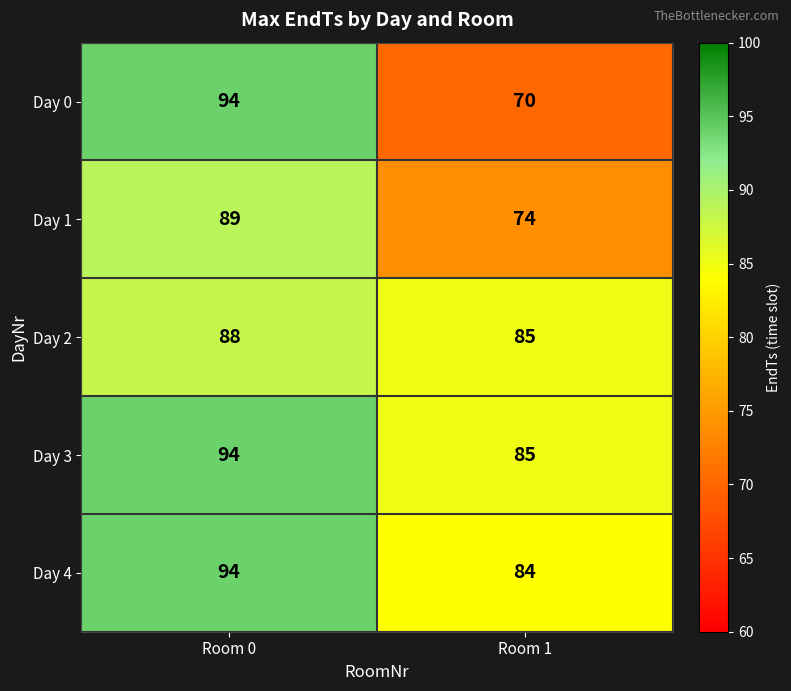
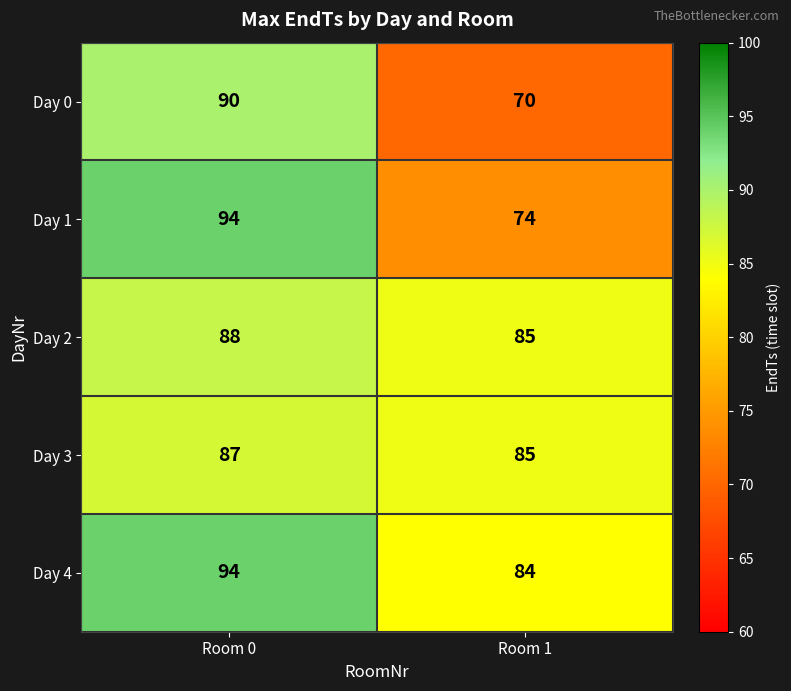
Day 0, Room 0: 94 -> 90
Day 1, Room 0: 89 -> 94
Day 3, Room 0: 94 -> 87
